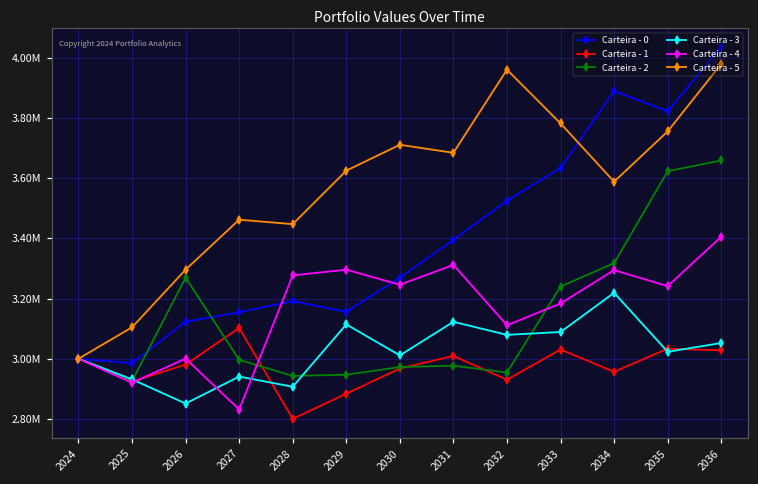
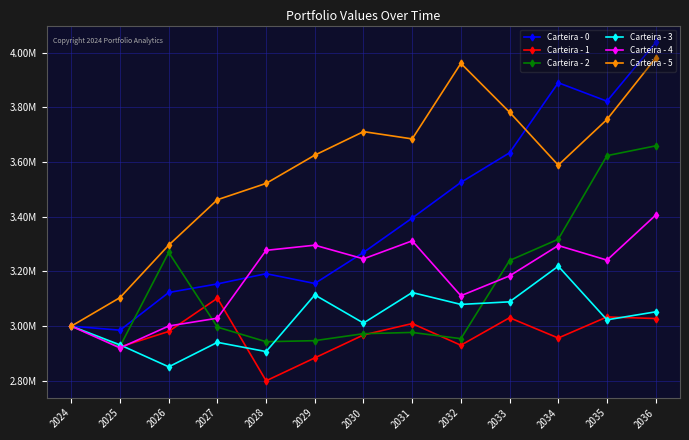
Carteira - 4, 2027: 2830000 -> 3030000
Carteira - 5, 2028: 3450000 -> 3520000
